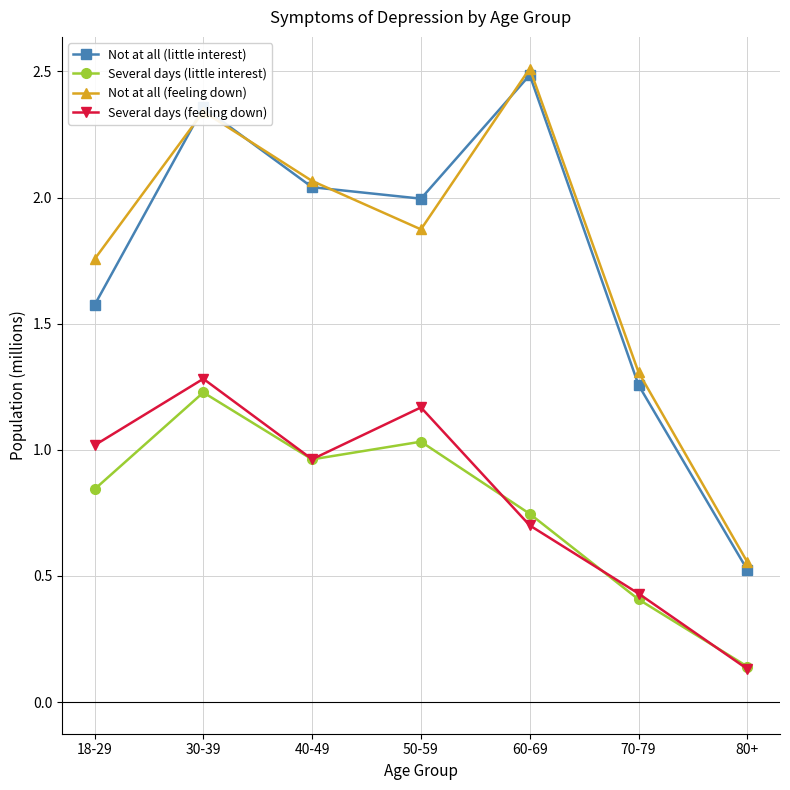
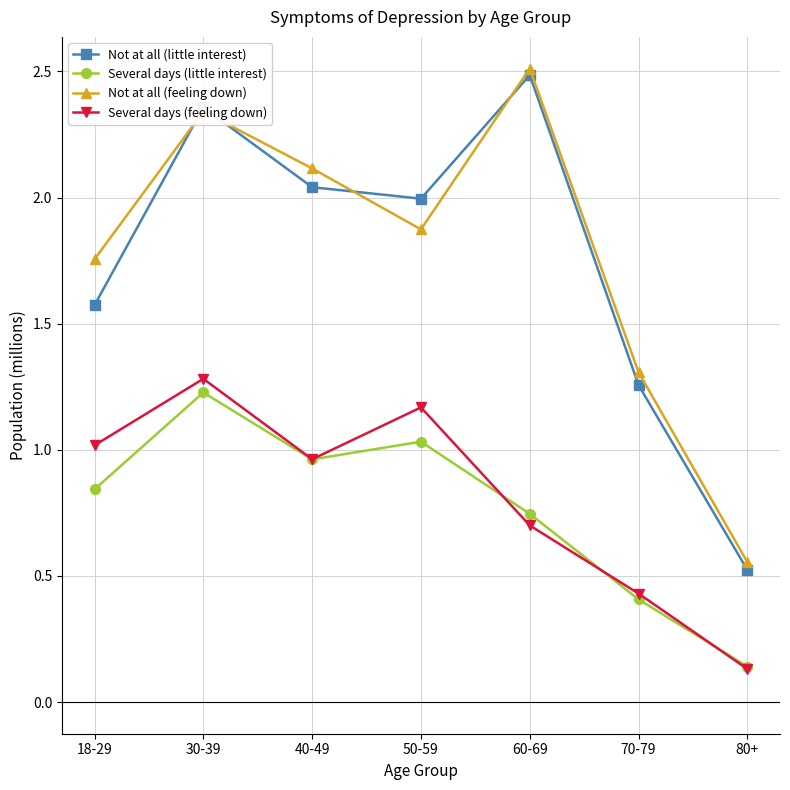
Not at all (feeling down), 40-49: 2.07 -> 2.12
